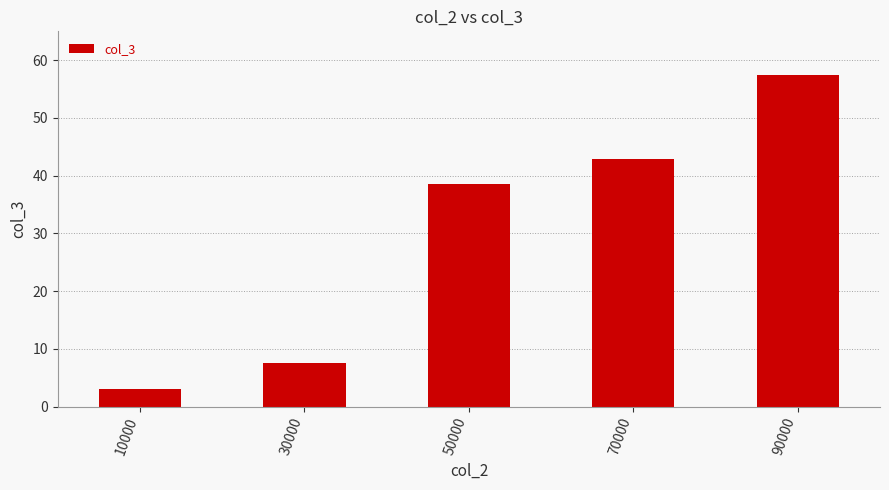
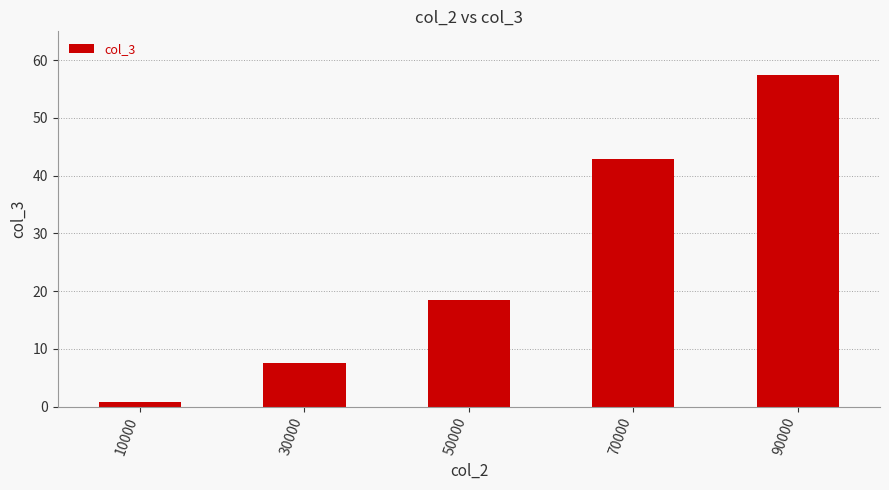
10000: 3 -> 1
50000: 39 -> 18
